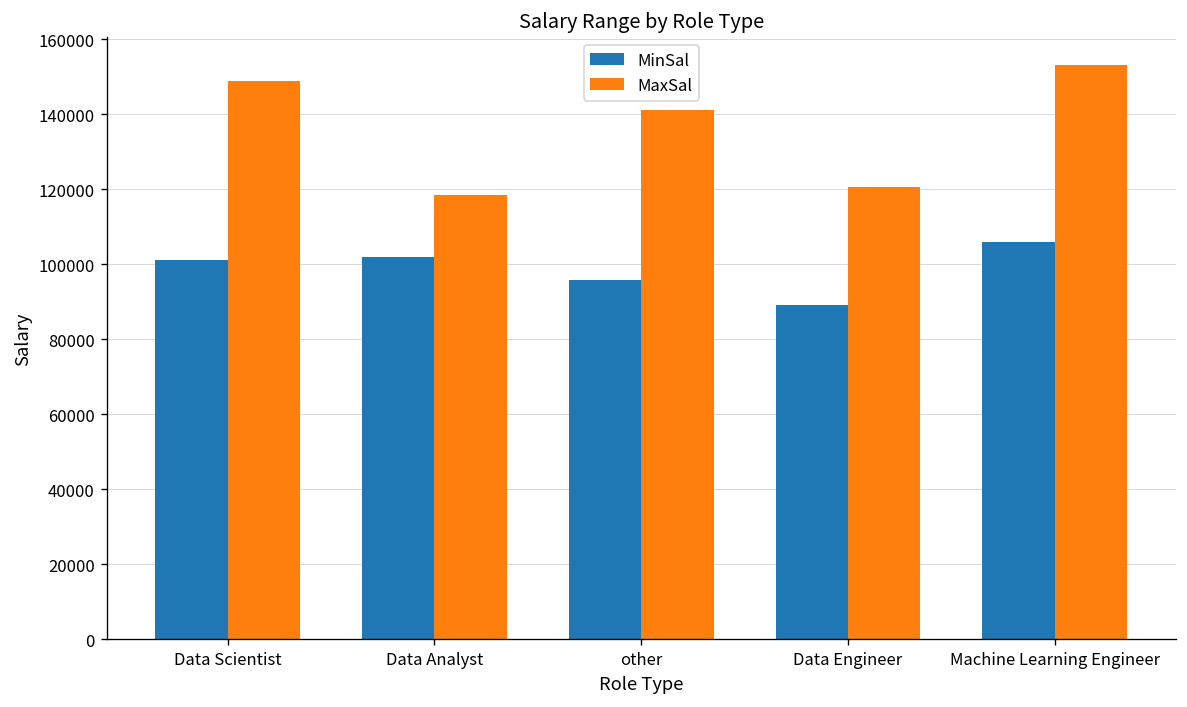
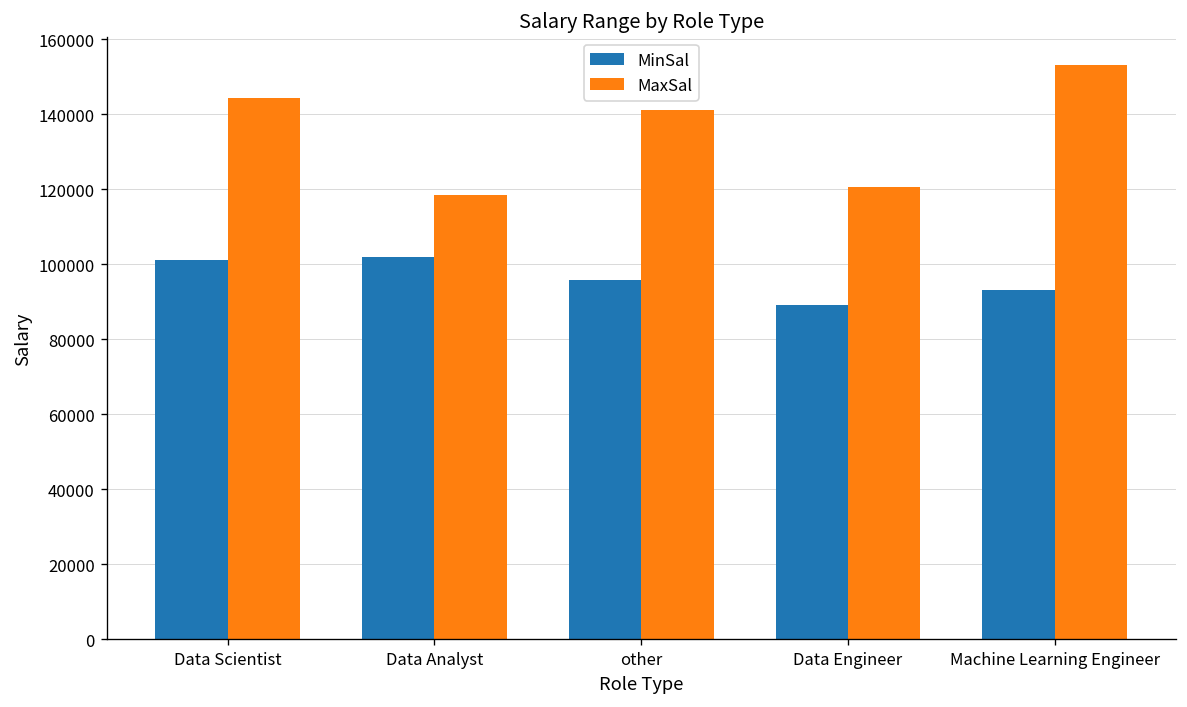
MaxSal, Data Scientist: 149000 -> 144000
MinSal, Machine Learning Engineer: 106000 -> 93000
